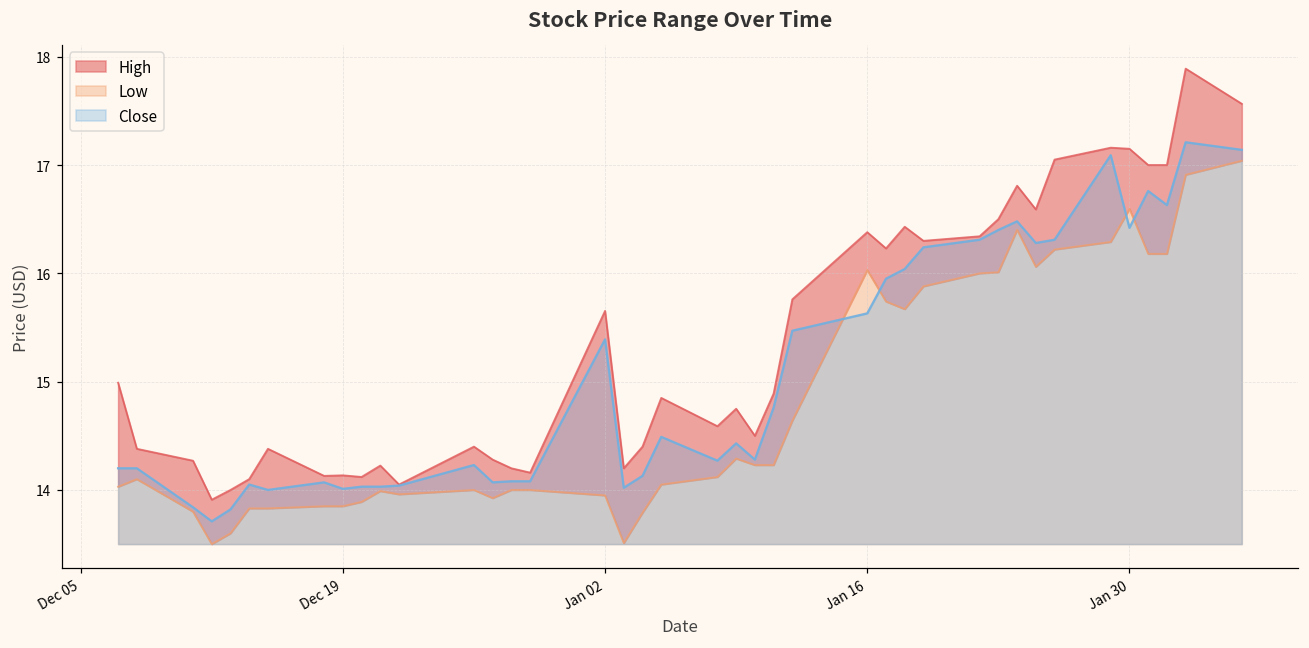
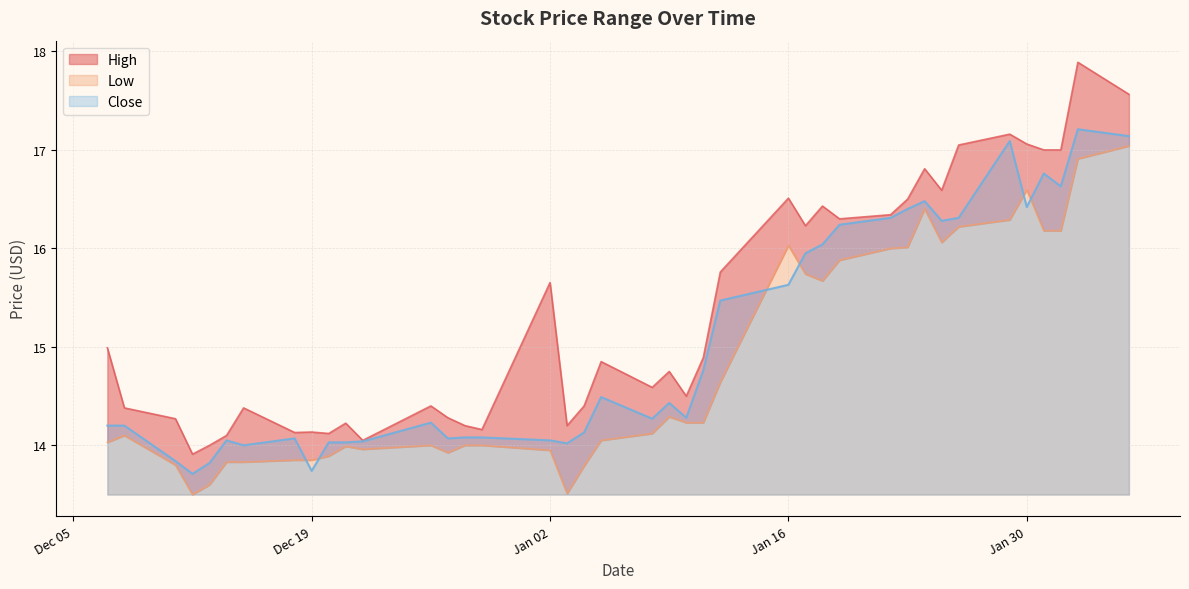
Close, Dec 19: 14.0 -> 13.7
Close, Jan 02: 15.4 -> 14.1
High, Jan 16: 16.4 -> 16.5
High, Jan 30: 17.2 -> 17.1
